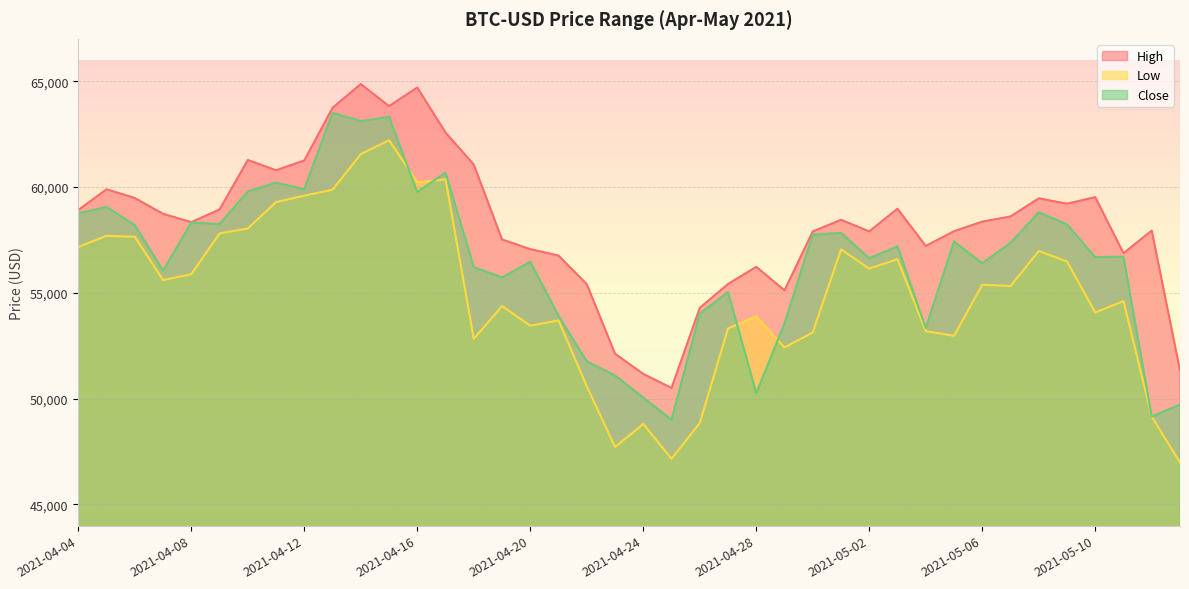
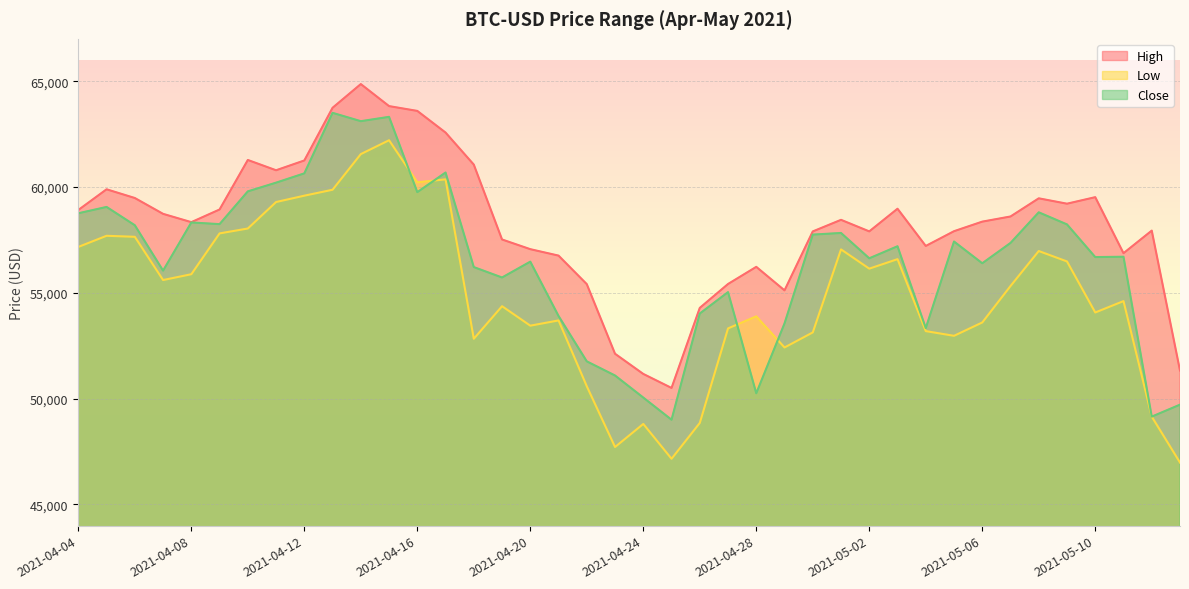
Close, 2021-04-12: 59,900 -> 60,600
High, 2021-04-16: 64,700 -> 63,600
Low, 2021-05-06: 55,400 -> 53,600
